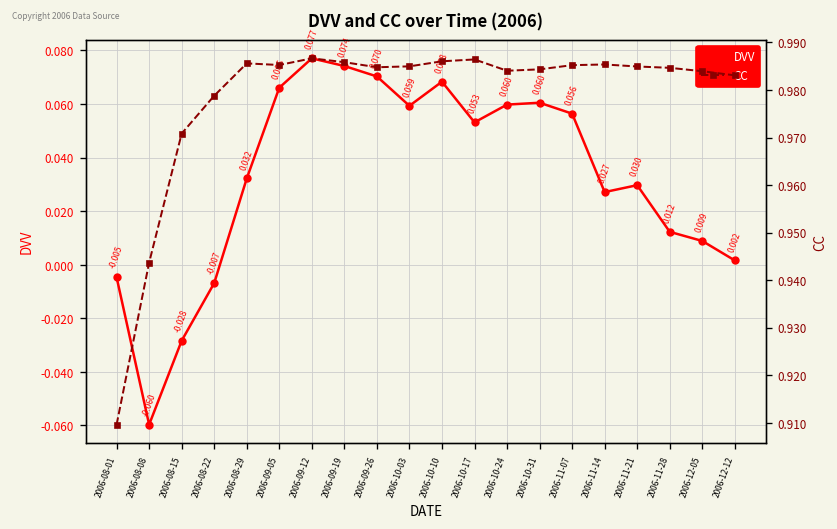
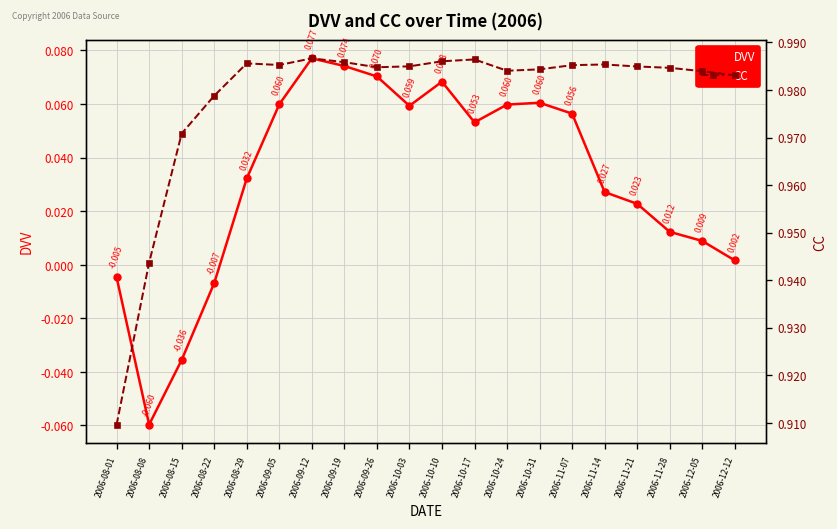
DVV, 2006-08-15: -0.028 -> -0.036
DVV, 2006-09-05: 0.066 -> 0.060
DVV, 2006-11-21: 0.030 -> 0.023
